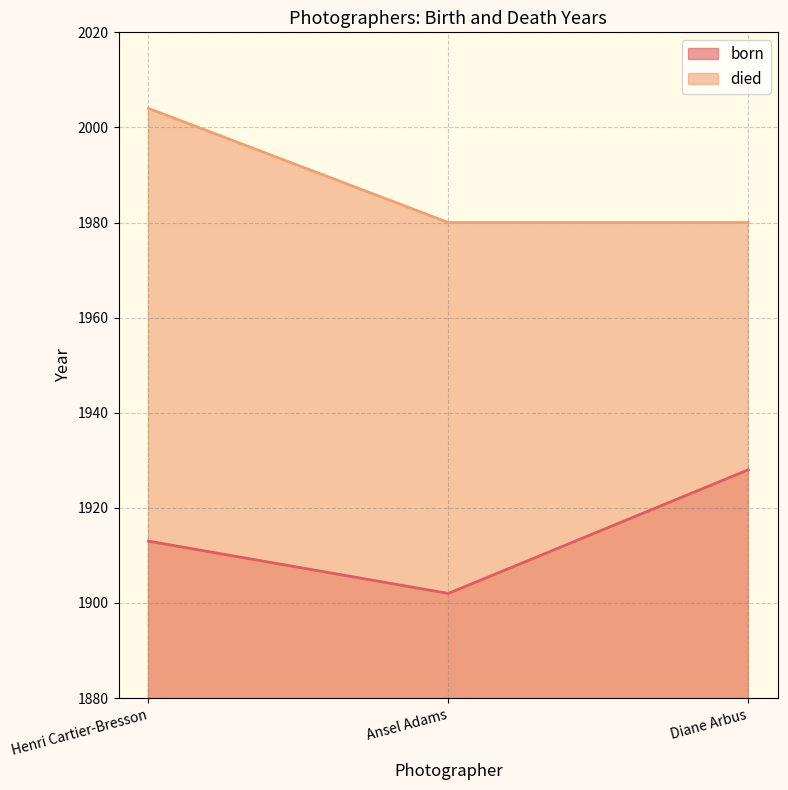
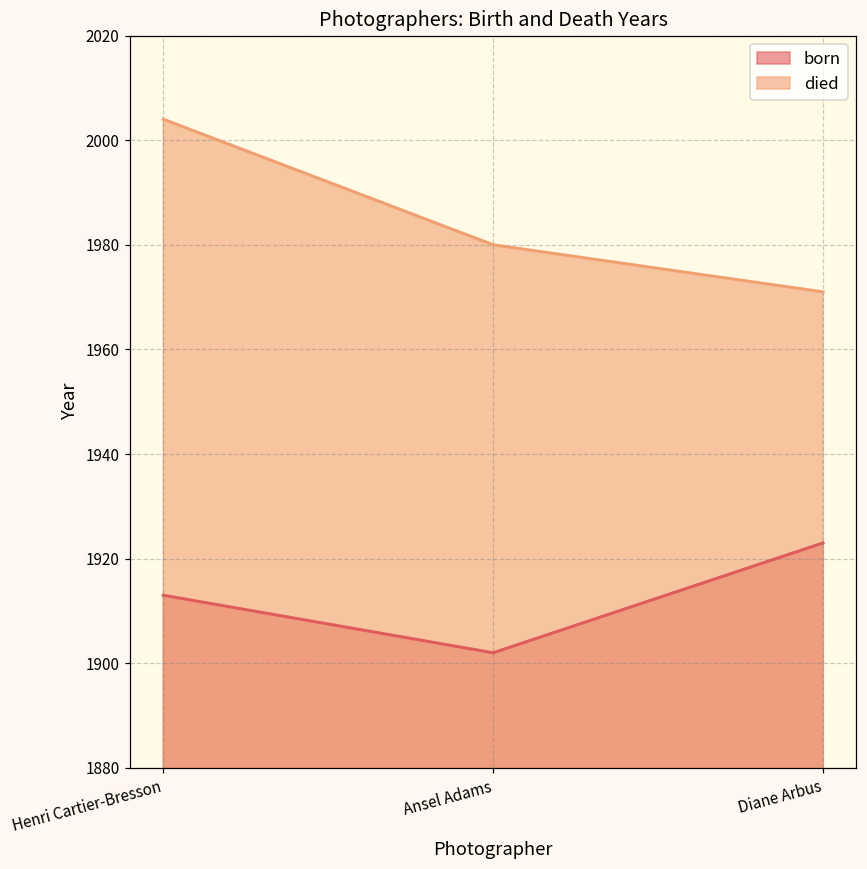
born, Diane Arbus: 1928 -> 1923
died, Diane Arbus: 1980 -> 1971
